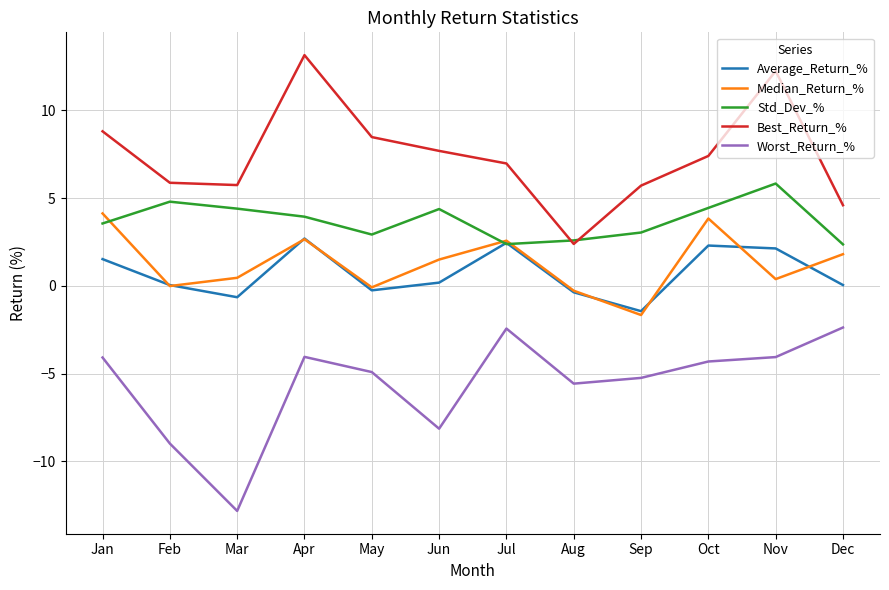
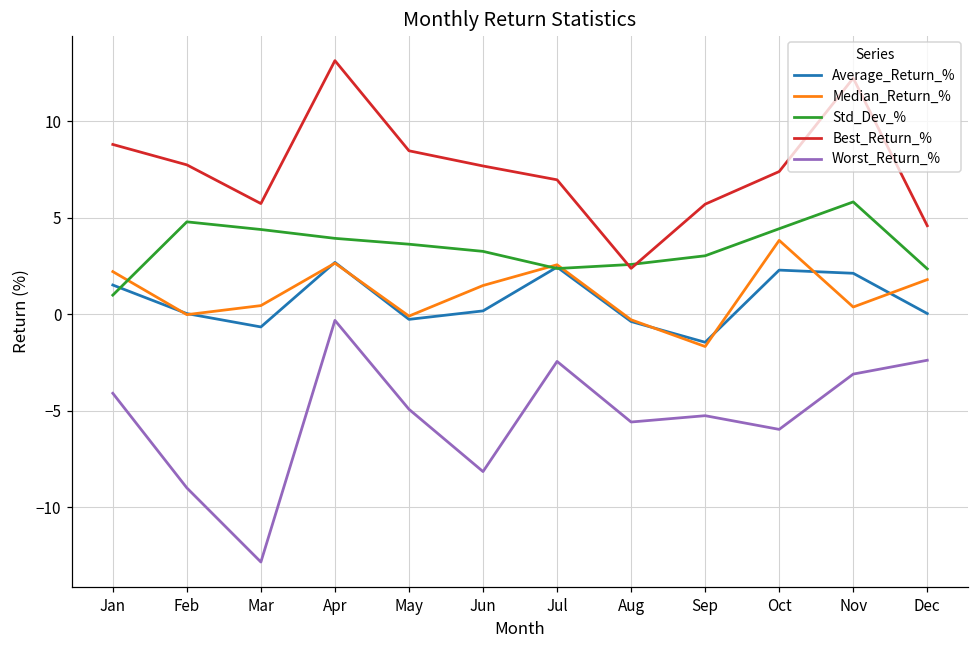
Median_Return_%, Jan: 4.1 -> 2.2
Std_Dev_%, Jan: 3.5 -> 1.0
Best_Return_%, Feb: 5.9 -> 7.7
Worst_Return_%, Apr: -4.1 -> -0.3
Std_Dev_%, May: 2.9 -> 3.6
Std_Dev_%, Jun: 4.4 -> 3.3
Worst_Return_%, Oct: -4.3 -> -6.0
Worst_Return_%, Nov: -4.1 -> -3.1
